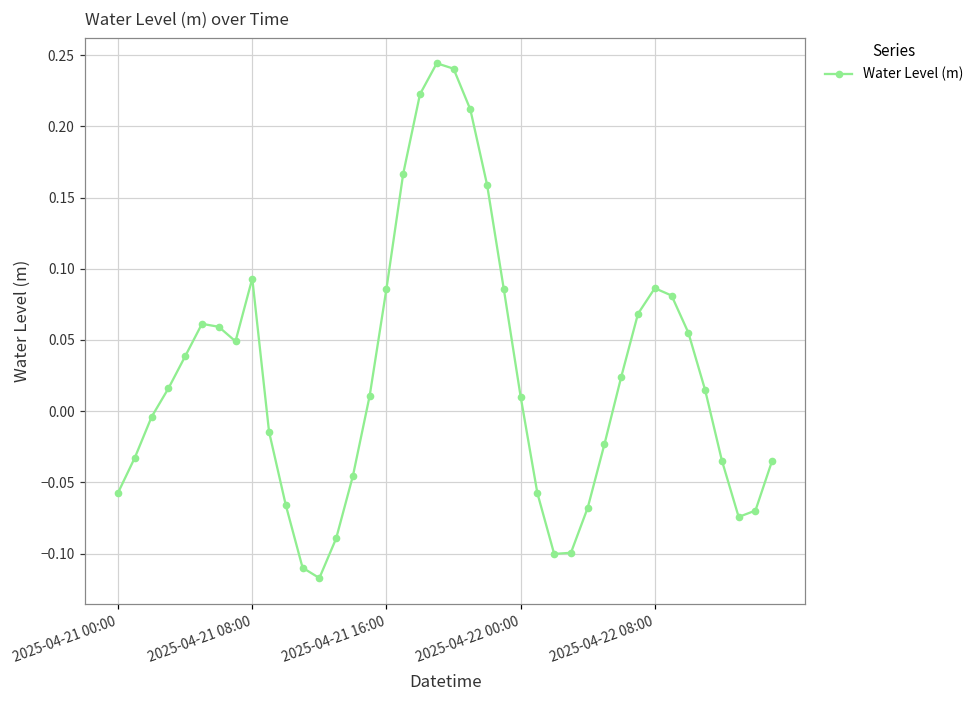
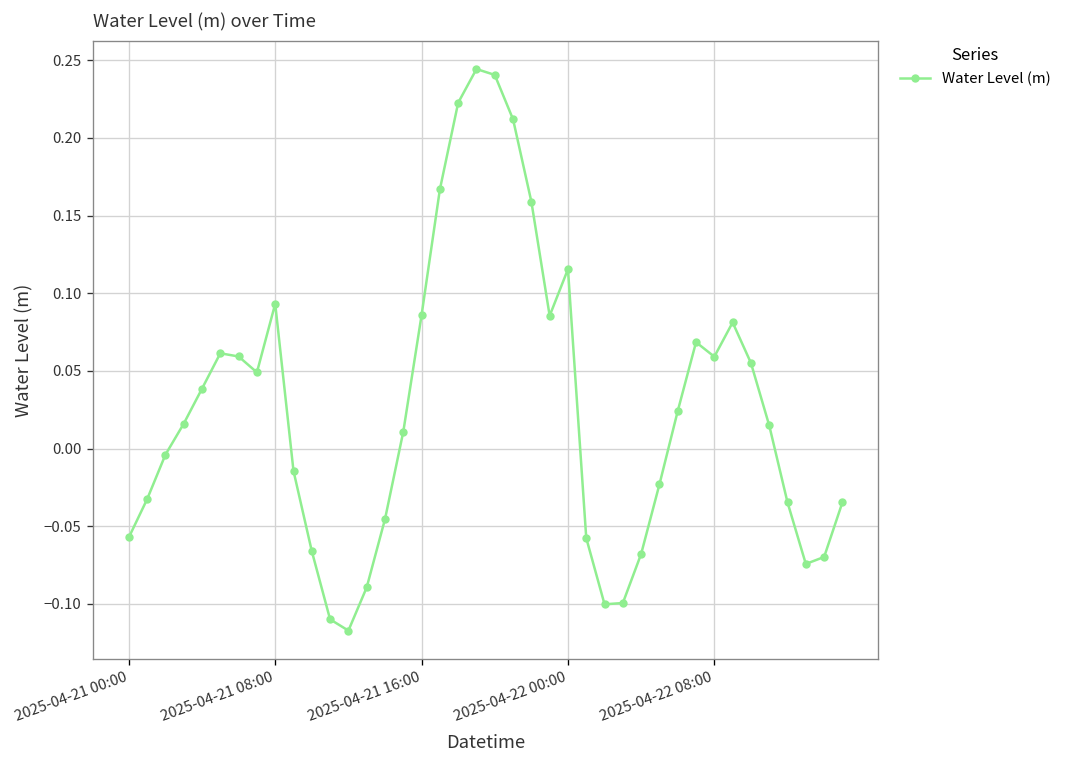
2025-04-22 00:00: 0.010 -> 0.115
2025-04-22 08:00: 0.086 -> 0.059
